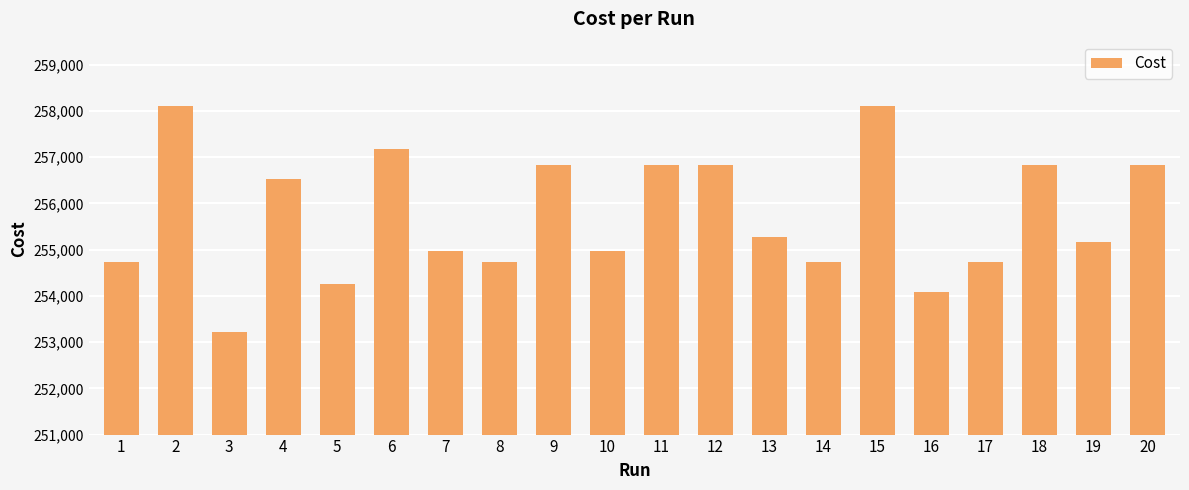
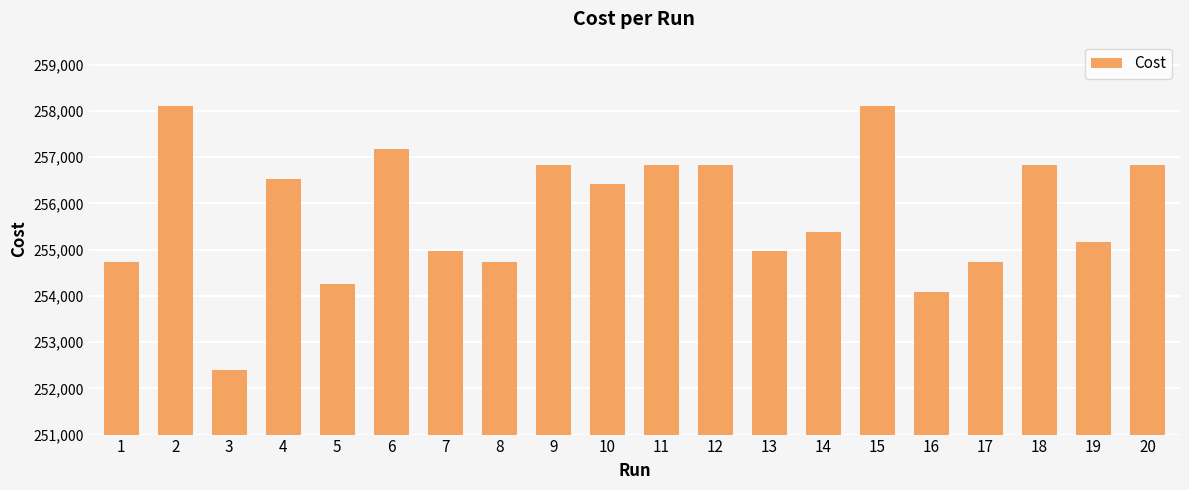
3: 253,200 -> 252,400
10: 255,000 -> 256,400
13: 255,300 -> 255,000
14: 254,700 -> 255,400
